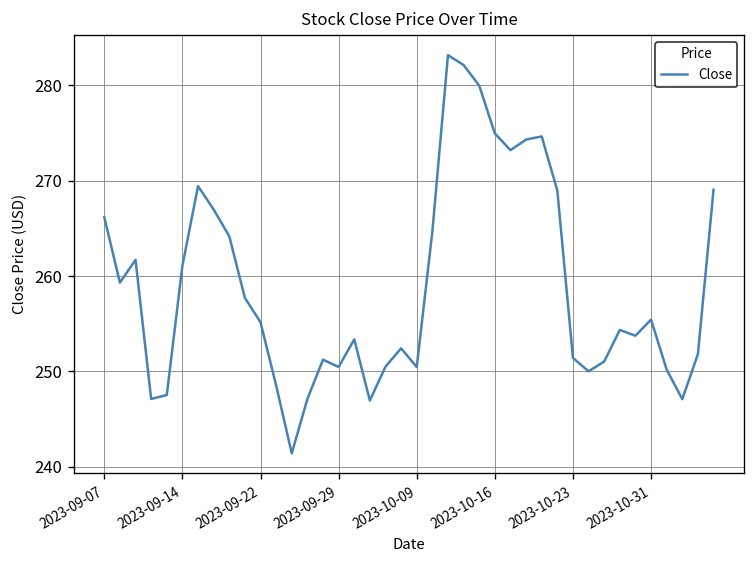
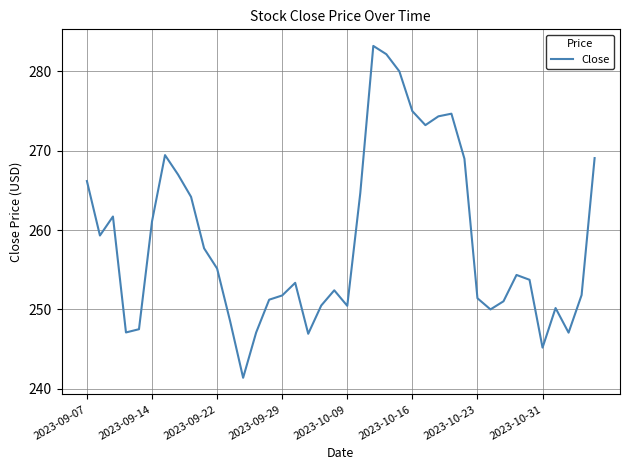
2023-09-29: 250 -> 252
2023-10-31: 255 -> 245
